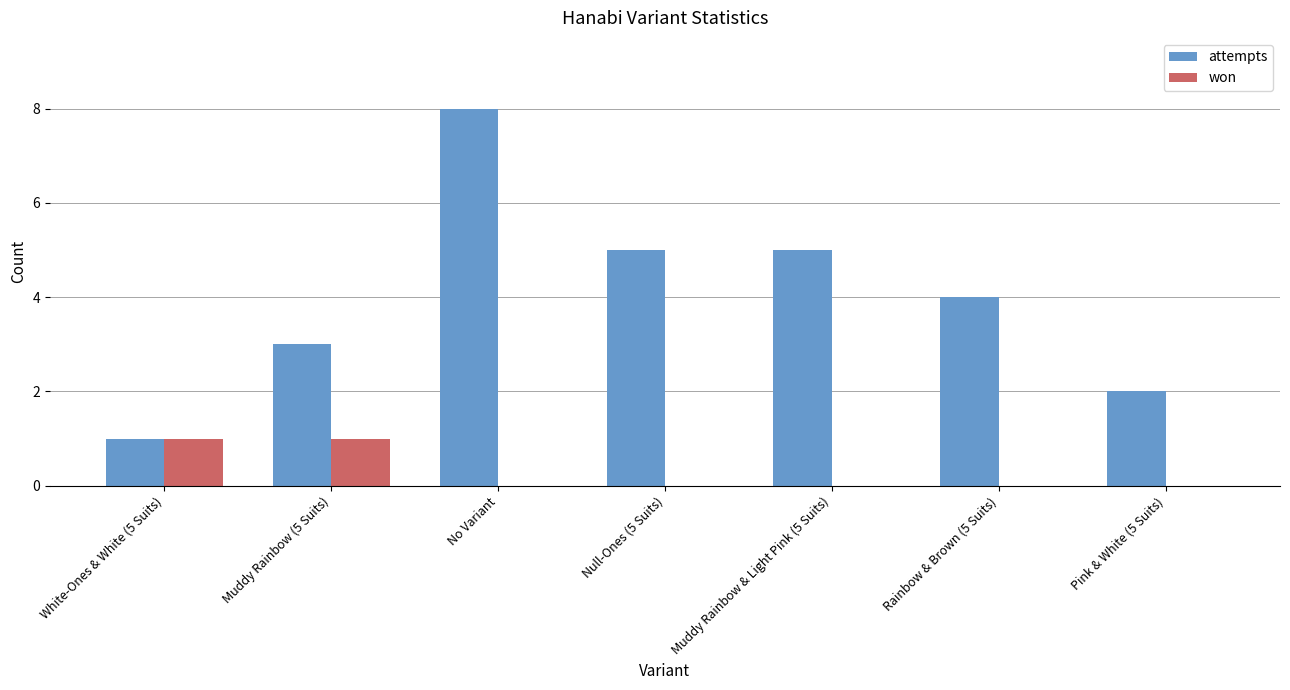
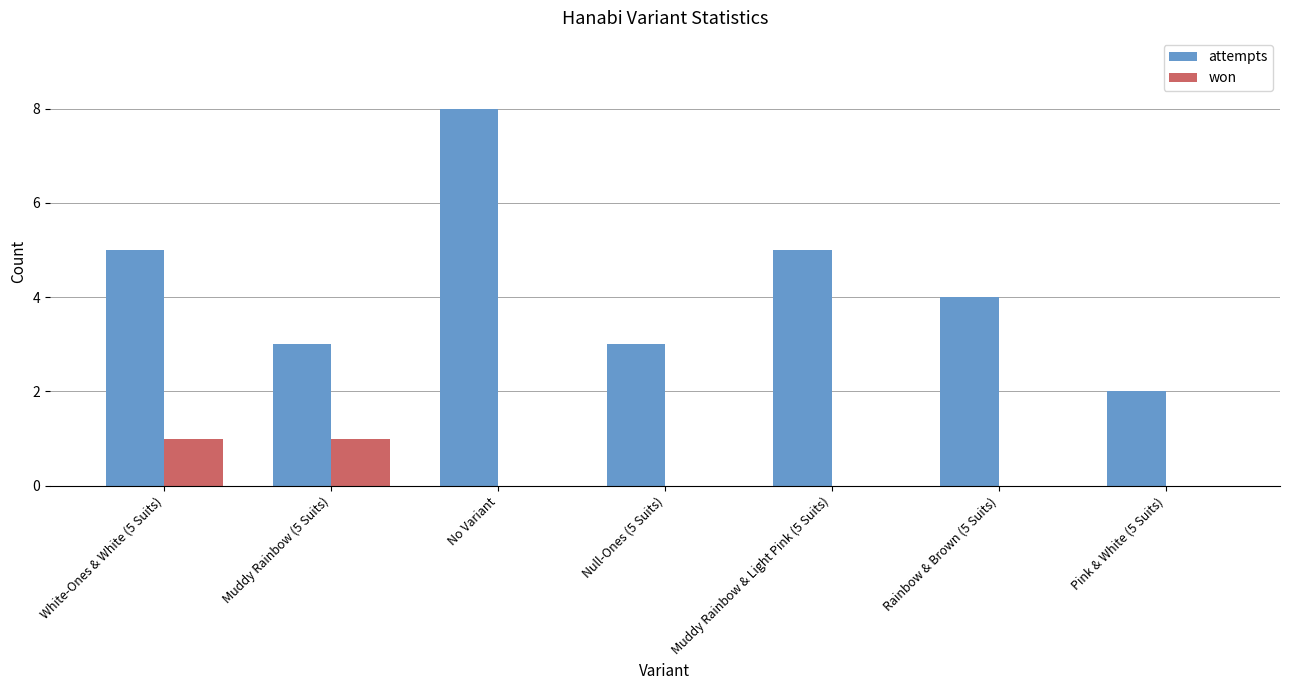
attempts, White-Ones & White (5 Suits): 1 -> 5
attempts, Null-Ones (5 Suits): 5 -> 3
